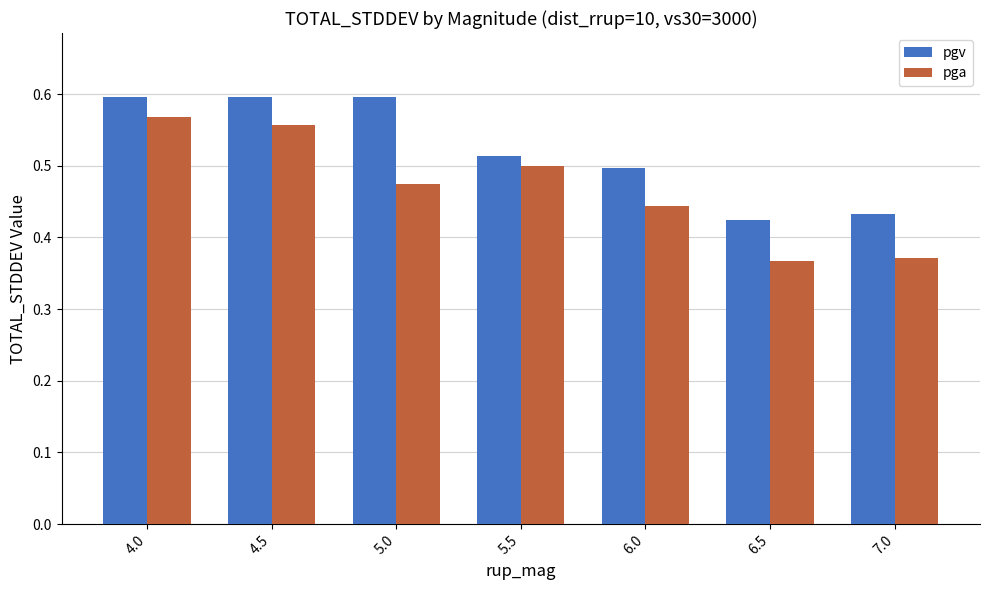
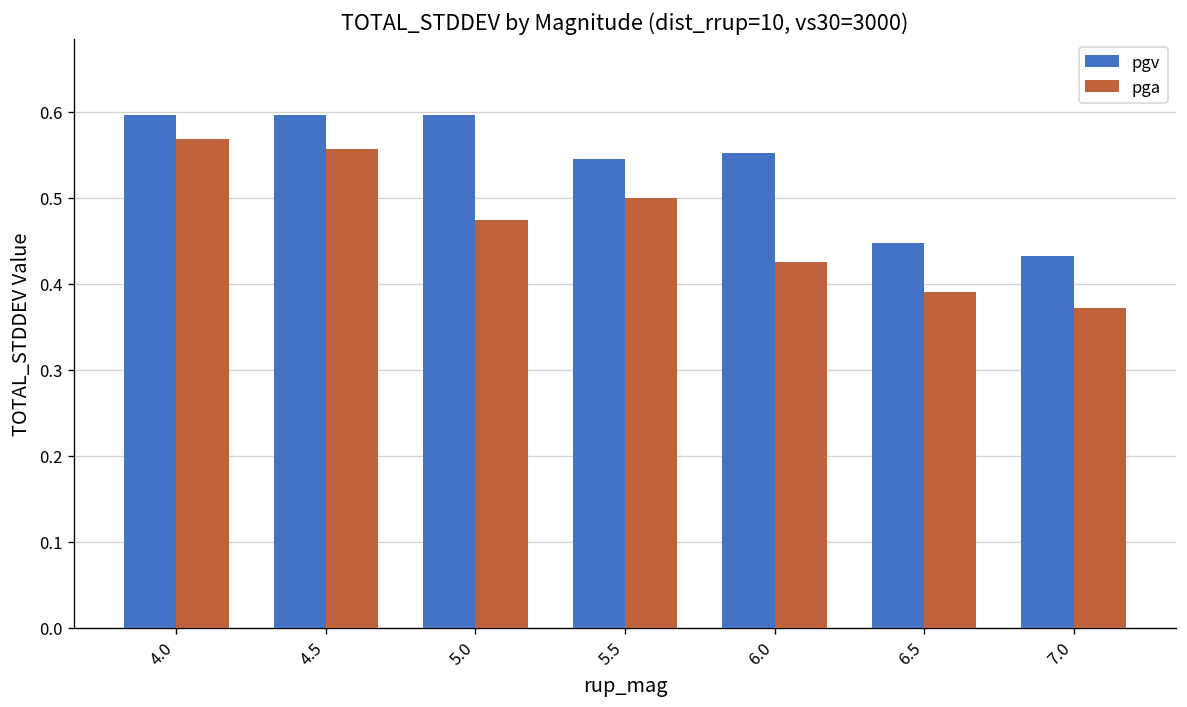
pgv, 5.5: 0.51 -> 0.55
pgv, 6.0: 0.50 -> 0.55
pga, 6.0: 0.44 -> 0.43
pgv, 6.5: 0.42 -> 0.45
pga, 6.5: 0.37 -> 0.39
